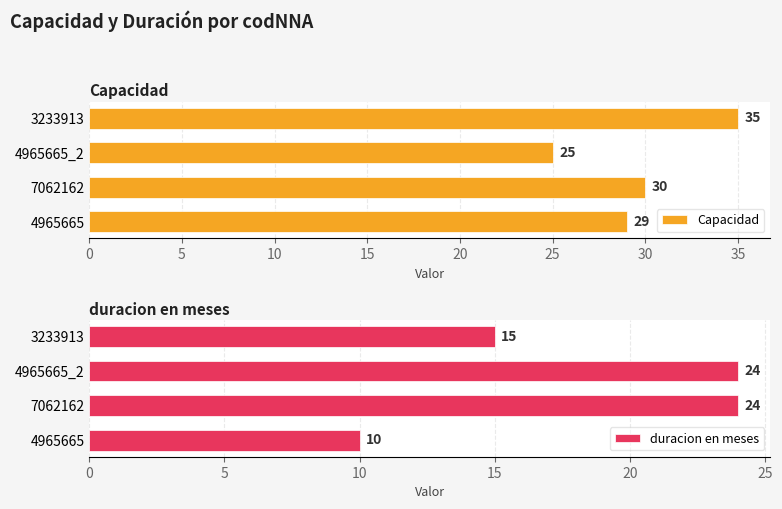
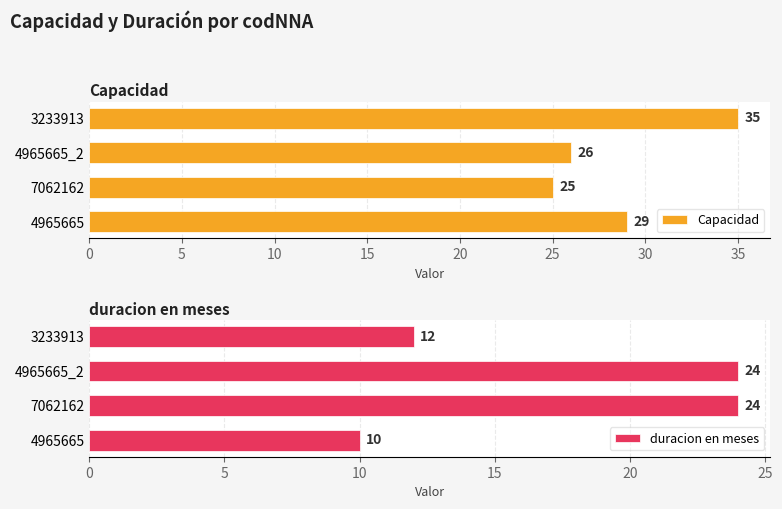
Capacidad, 4965665_2: 25 -> 26
Capacidad, 7062162: 30 -> 25
duracion en meses, 3233913: 15 -> 12
